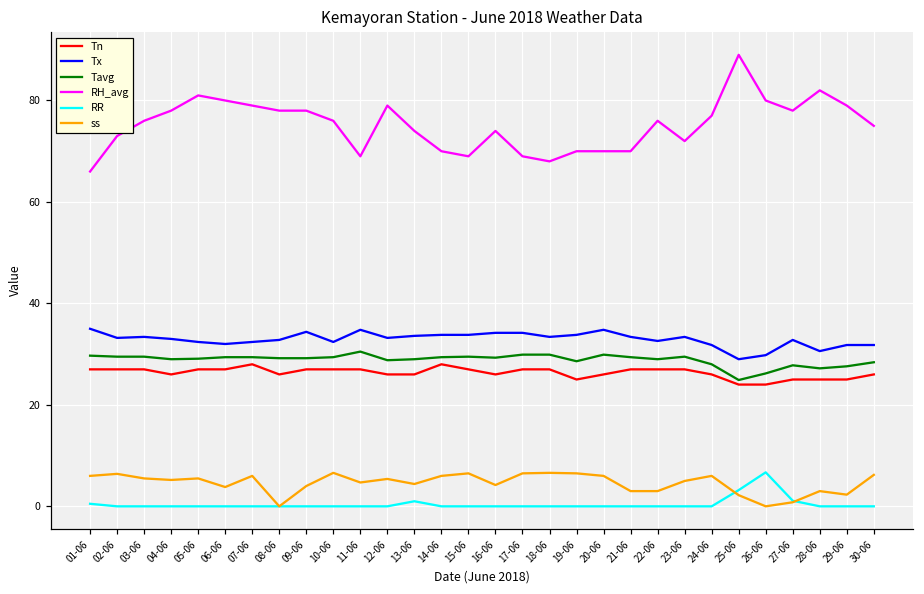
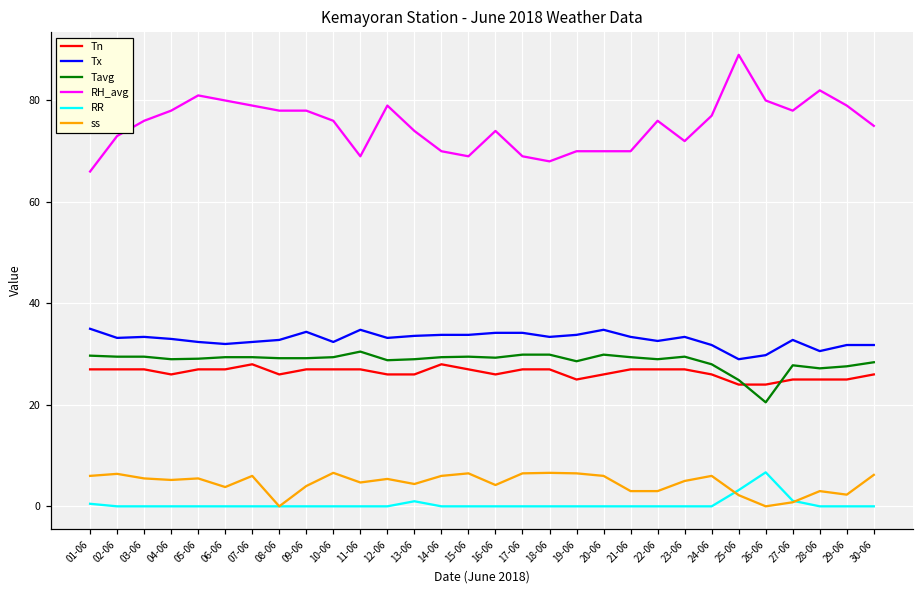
Tavg, 26-06: 26 -> 21
